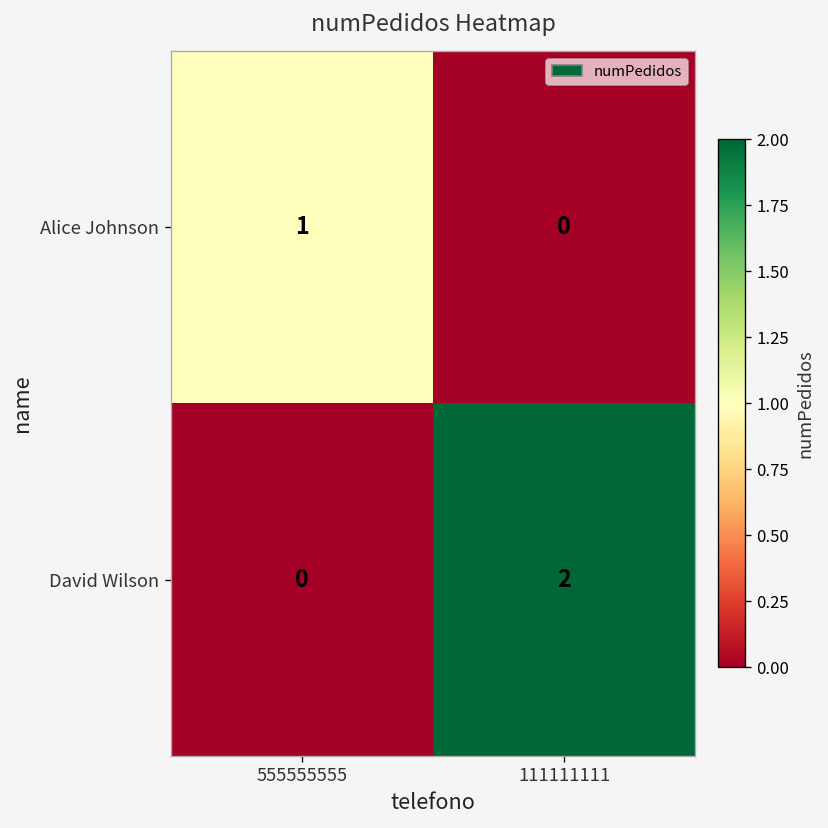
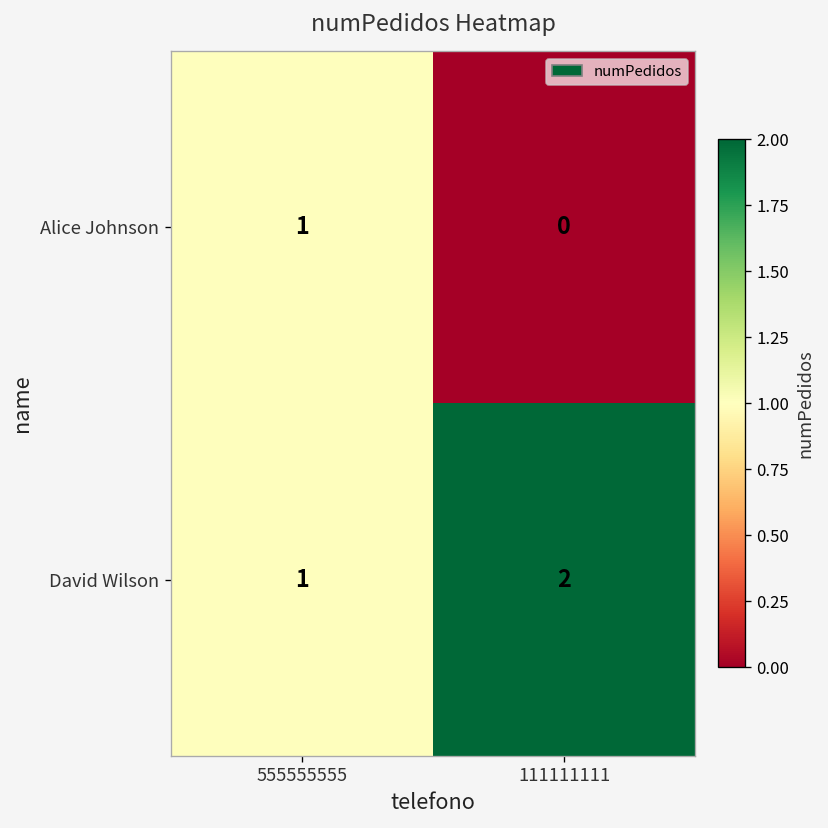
David Wilson, 555555555: 0 -> 1
